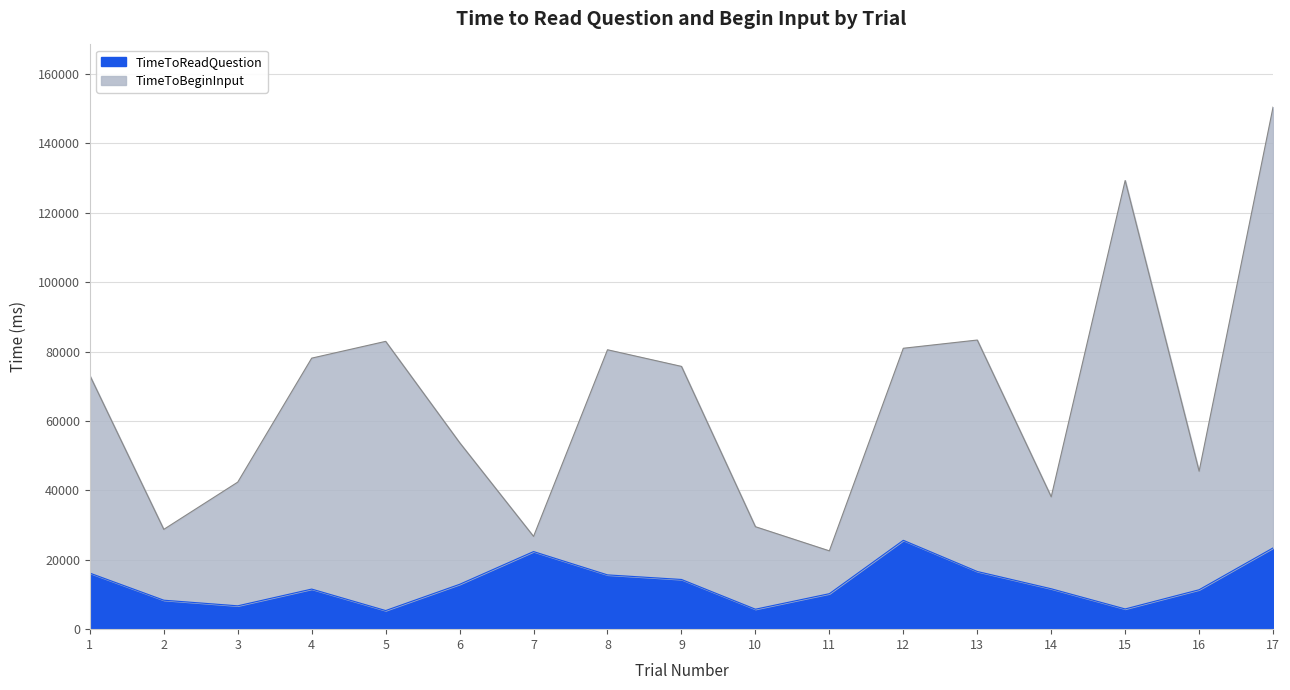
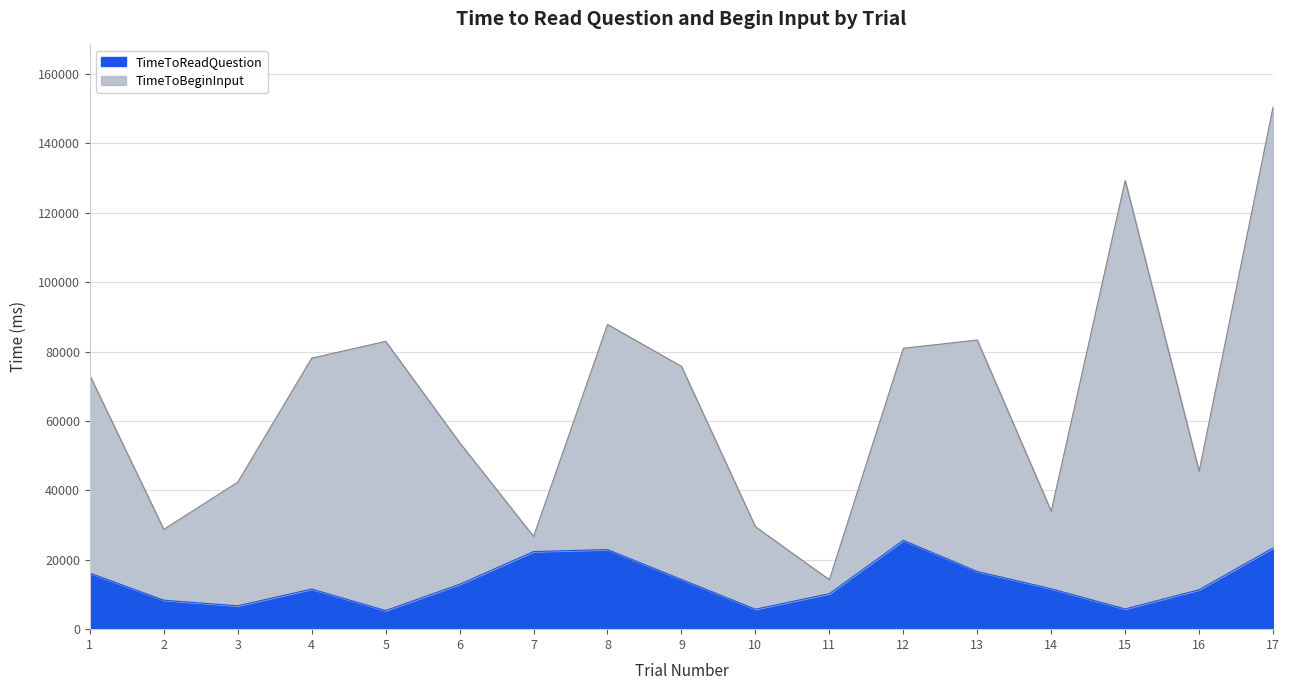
TimeToReadQuestion, 8: 16000 -> 23000
TimeToBeginInput, 11: 12000 -> 4000
TimeToBeginInput, 14: 26000 -> 22000
